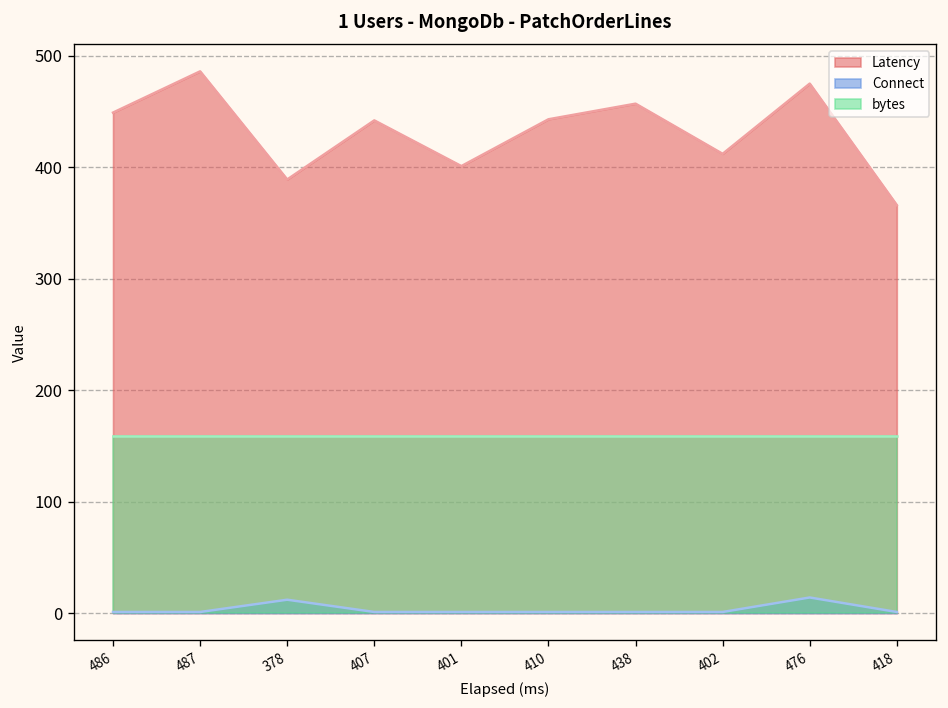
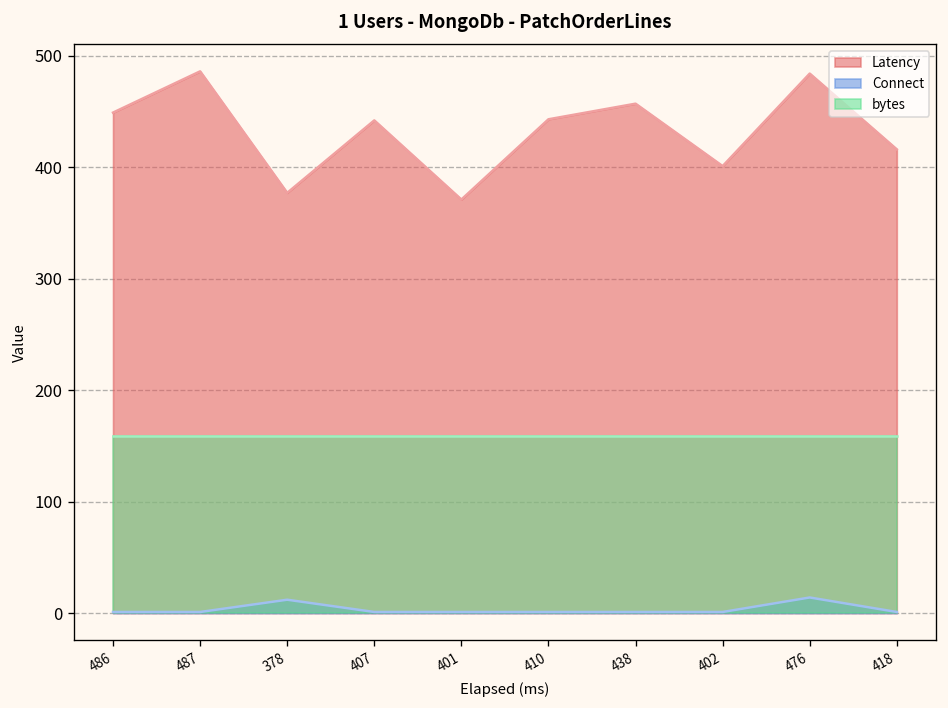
Latency, 378: 390 -> 380
Latency, 401: 400 -> 370
Latency, 402: 410 -> 400
Latency, 476: 475 -> 484
Latency, 418: 370 -> 420
